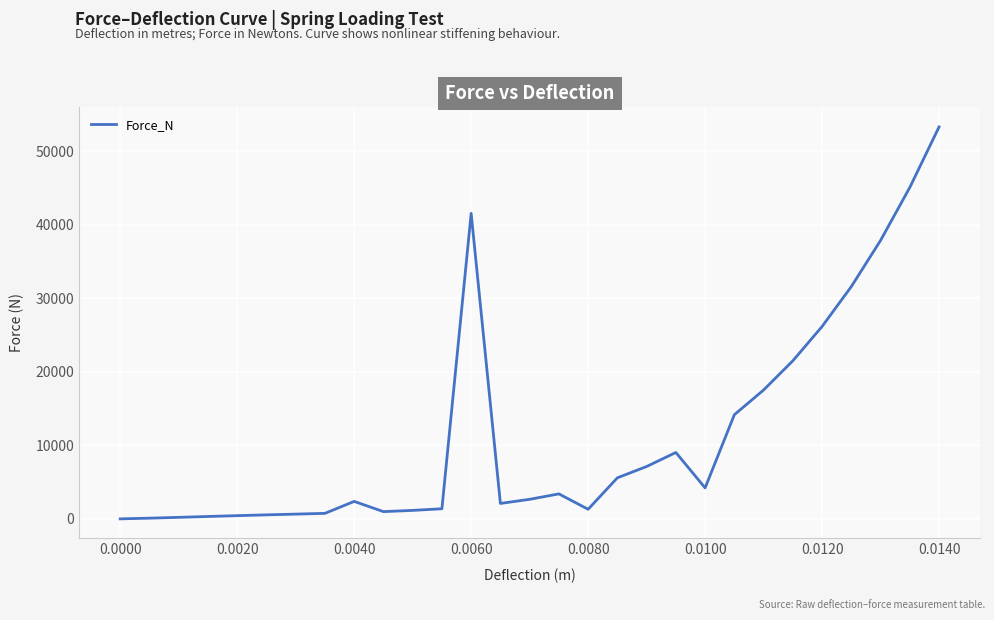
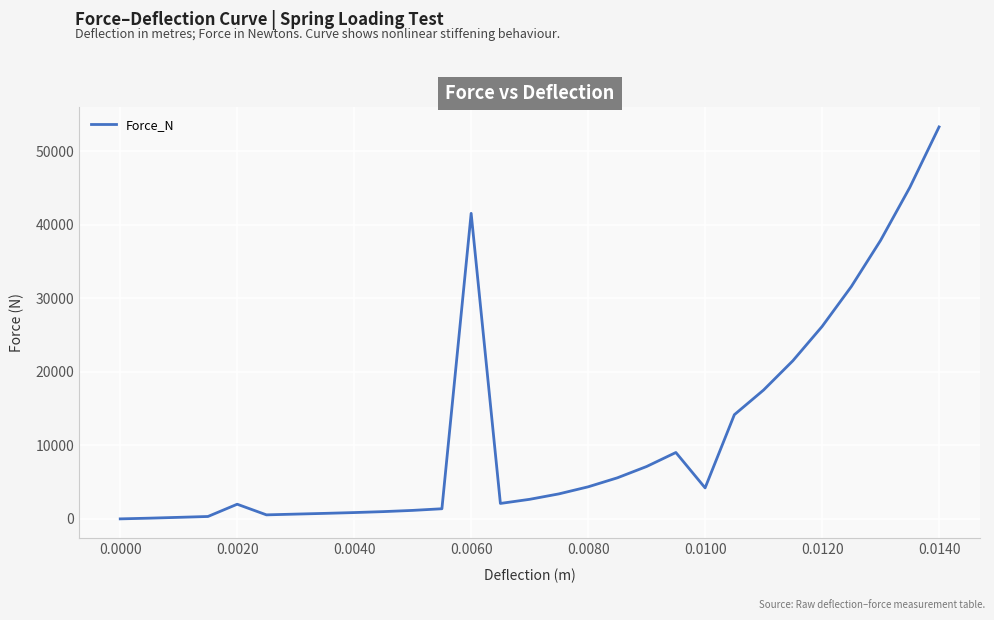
0.0020: 0 -> 2000
0.0040: 2000 -> 1000
0.0080: 1000 -> 4000
